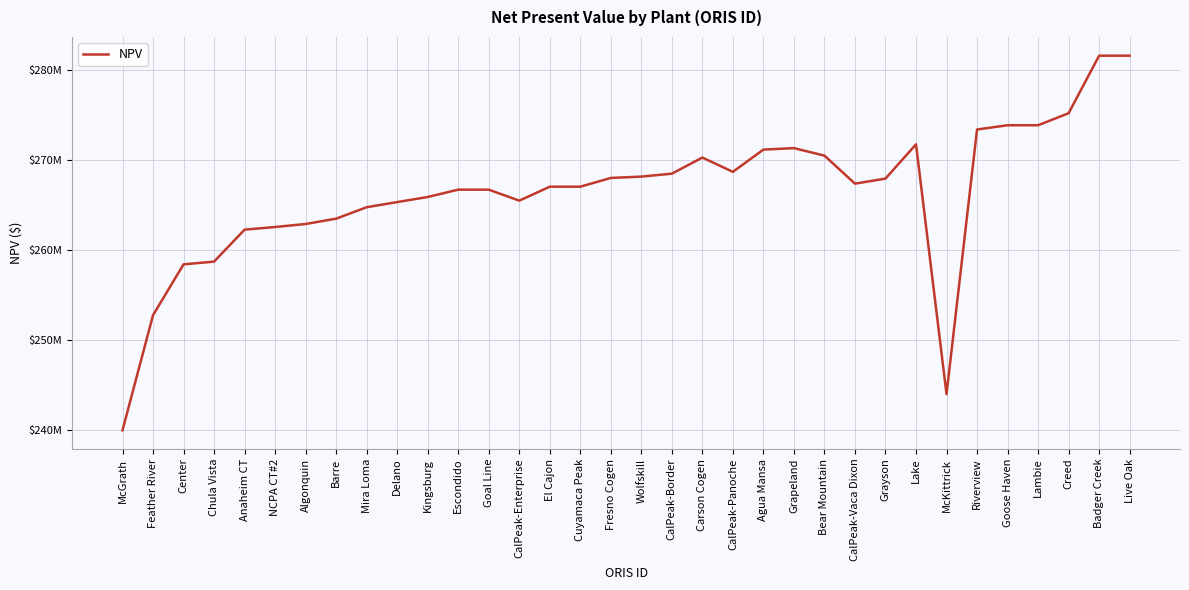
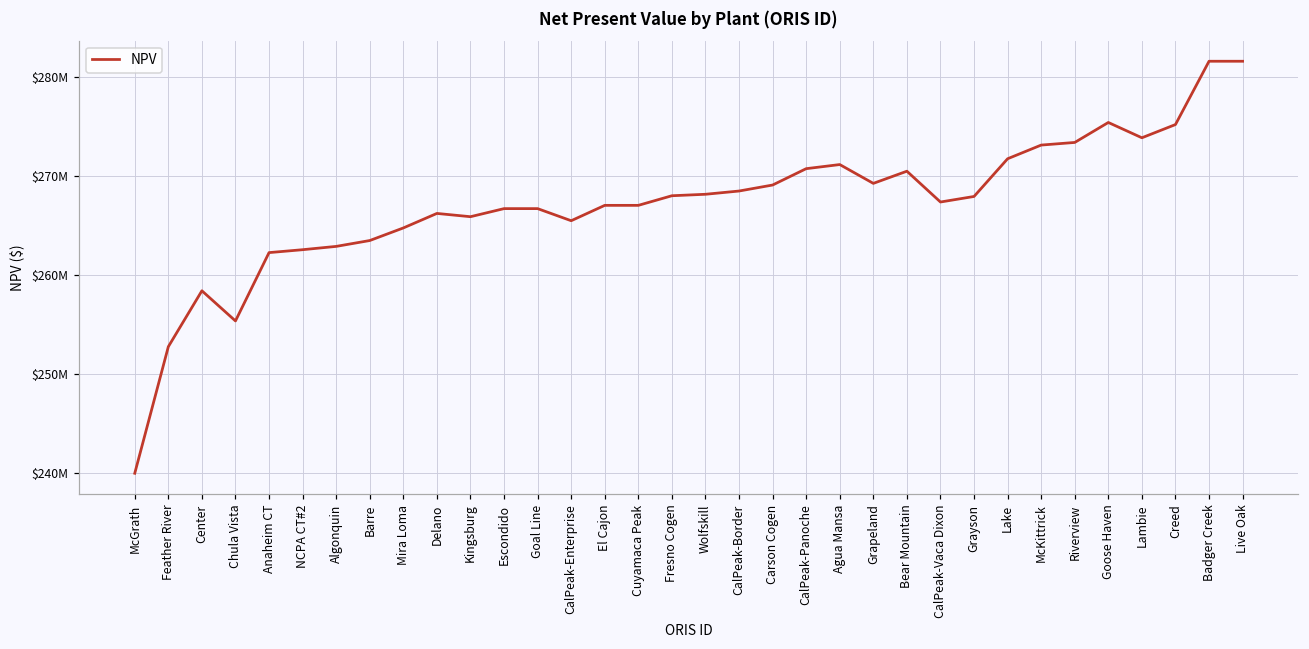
Chula Vista: $259000000 -> $255000000
Delano: $265000000 -> $266000000
Carson Cogen: $270000000 -> $269000000
CalPeak-Panoche: $269000000 -> $271000000
Grapeland: $271000000 -> $269000000
McKittrick: $244000000 -> $273000000
Goose Haven: $274000000 -> $275000000
